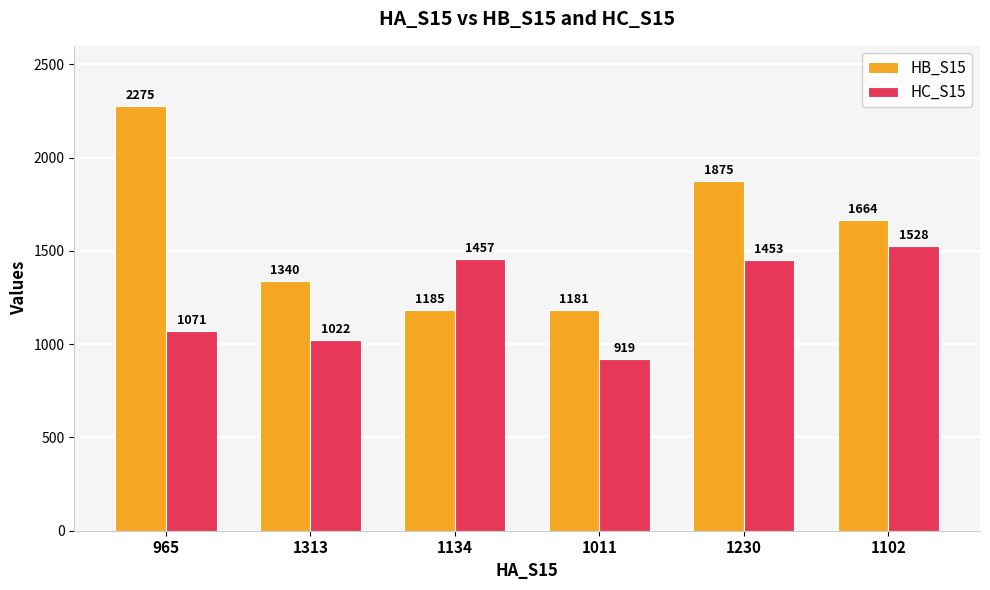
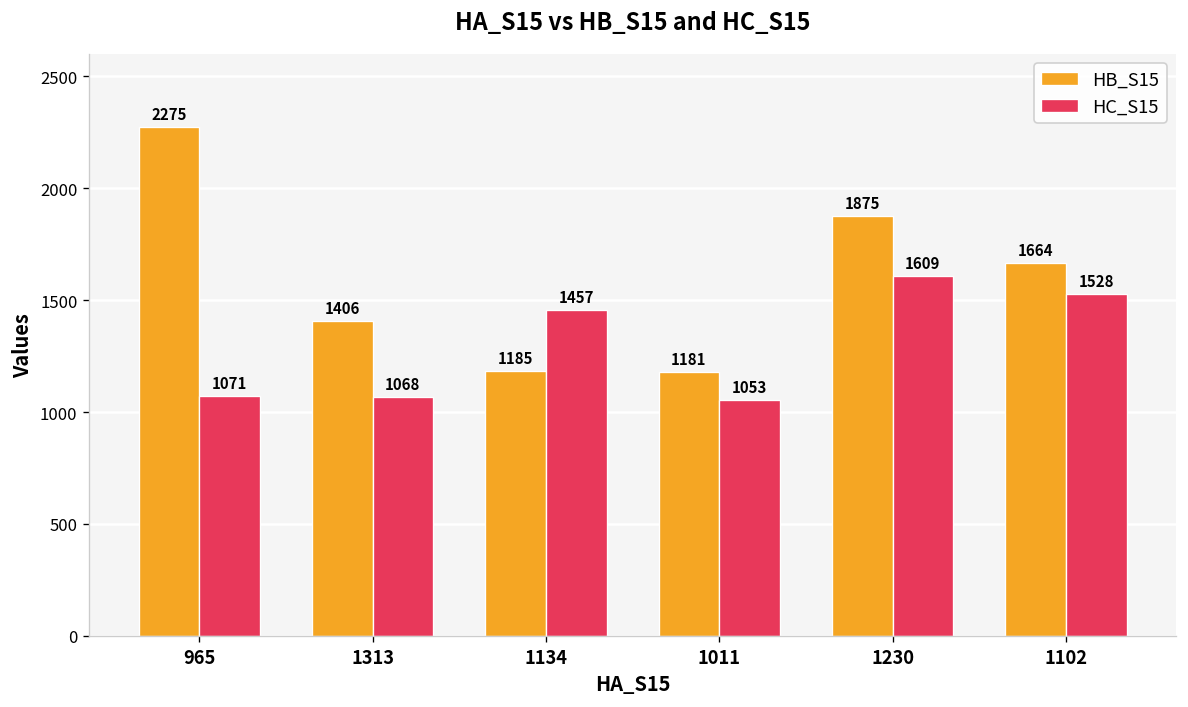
HB_S15, 1313: 1340 -> 1406
HC_S15, 1313: 1022 -> 1068
HC_S15, 1011: 919 -> 1053
HC_S15, 1230: 1453 -> 1609
